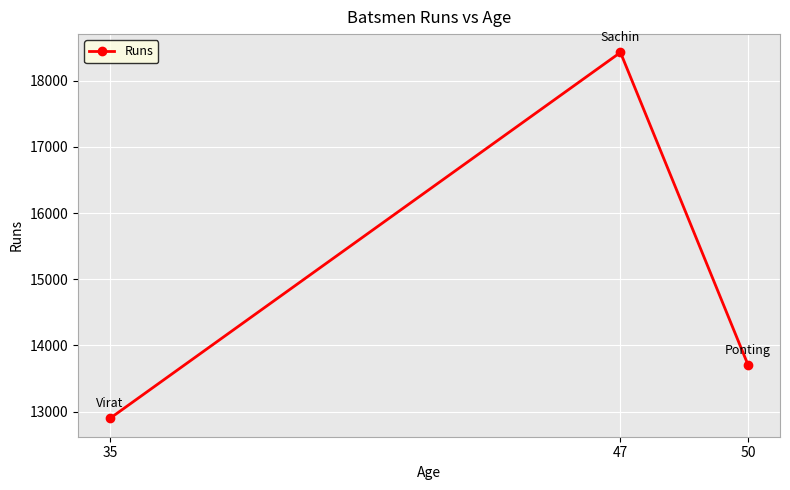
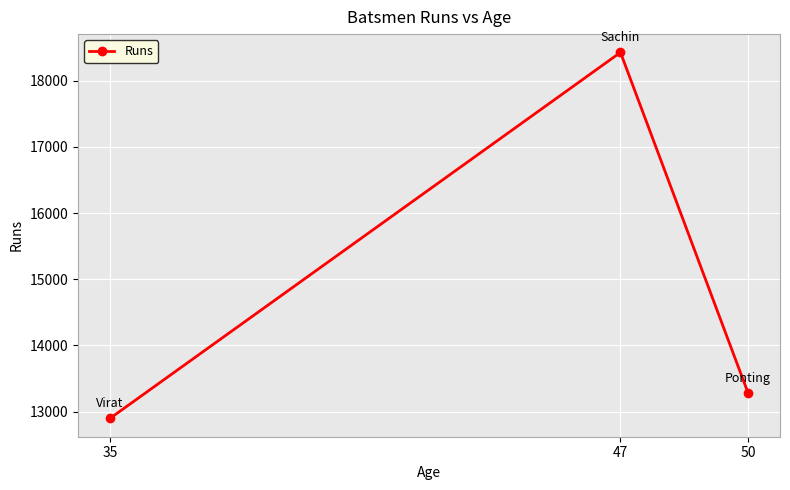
50: 13700 -> 13300
